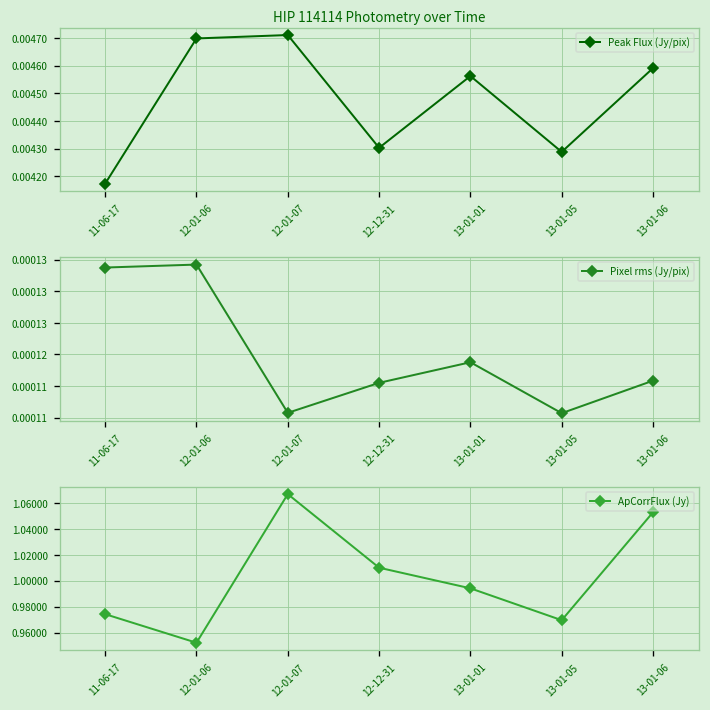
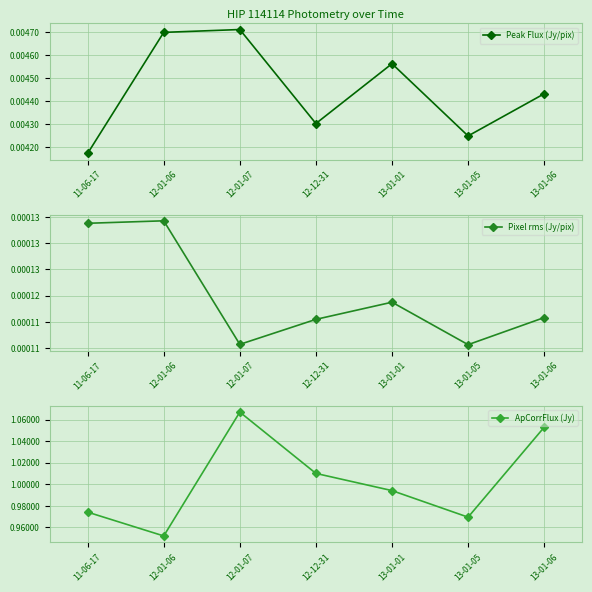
HIP 114114 Photometry over Time, 13-01-05: 0.00429 -> 0.00425
HIP 114114 Photometry over Time, 13-01-06: 0.00459 -> 0.00443
